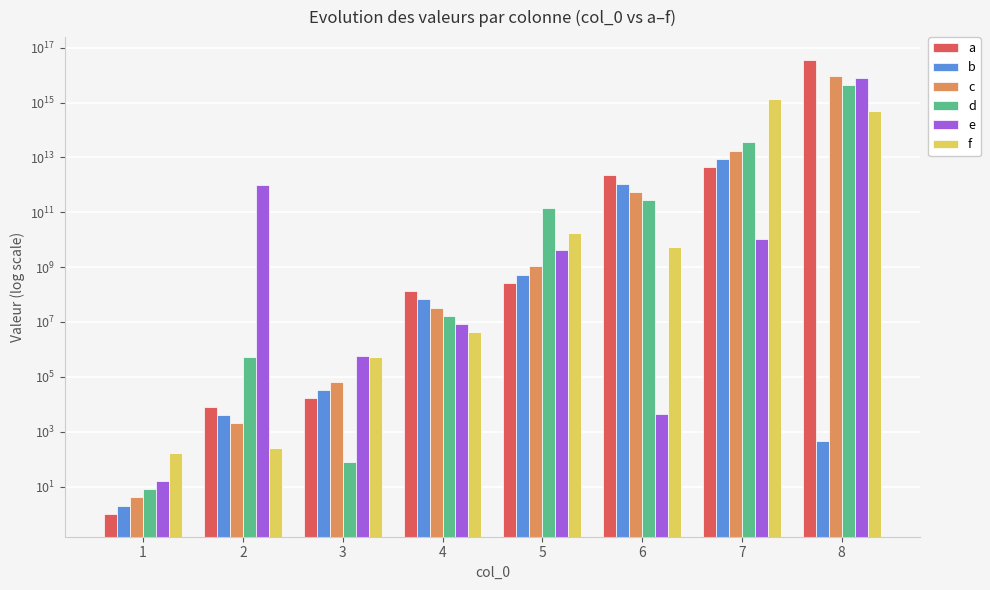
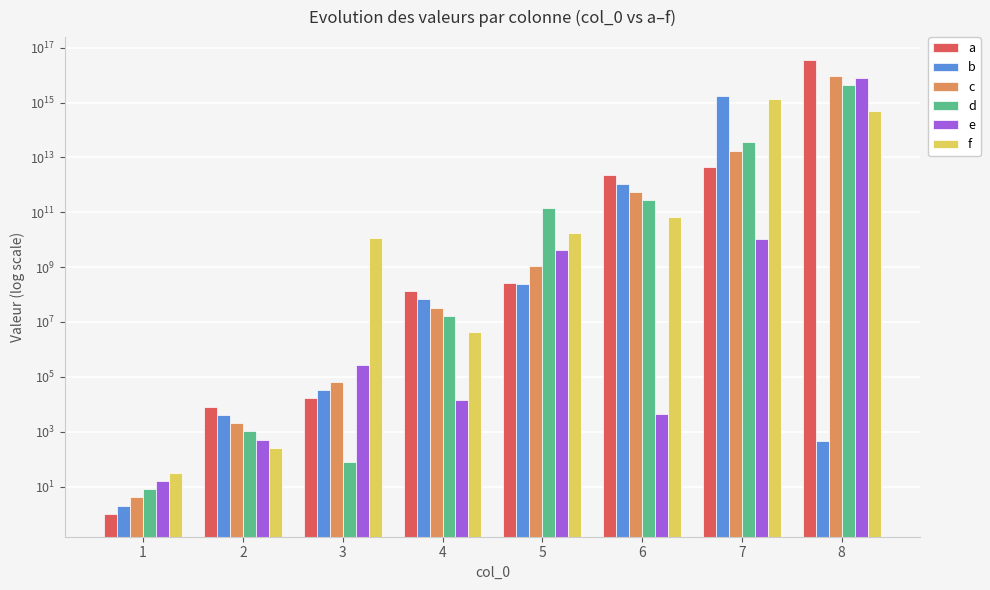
f, 1: 200 -> 30
d, 2: 500000 -> 1000
e, 2: 1000000000000 -> 500
e, 3: 600000 -> 300000
f, 3: 500000 -> 11000000000
e, 4: 8000000 -> 10000
b, 5: 500000000 -> 200000000
f, 6: 5000000000 -> 70000000000
b, 7: 9000000000000 -> 2000000000000000
